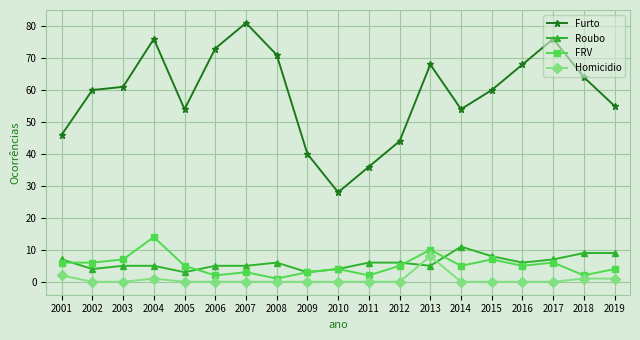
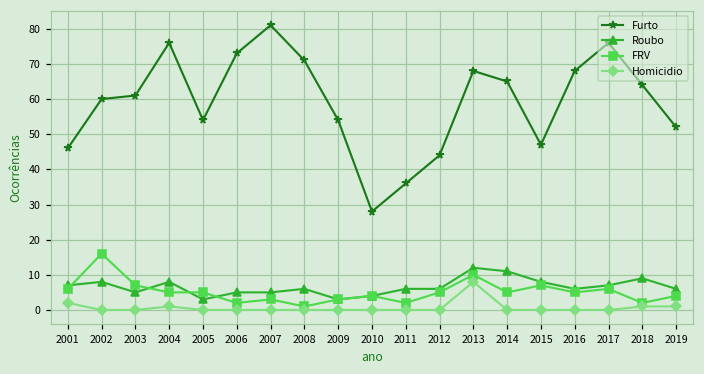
Roubo, 2002: 4 -> 8
FRV, 2002: 6 -> 16
Roubo, 2004: 5 -> 8
FRV, 2004: 14 -> 5
Furto, 2009: 40 -> 54
Roubo, 2013: 5 -> 12
Furto, 2014: 54 -> 65
Furto, 2015: 60 -> 47
Furto, 2019: 55 -> 52
Roubo, 2019: 9 -> 6
